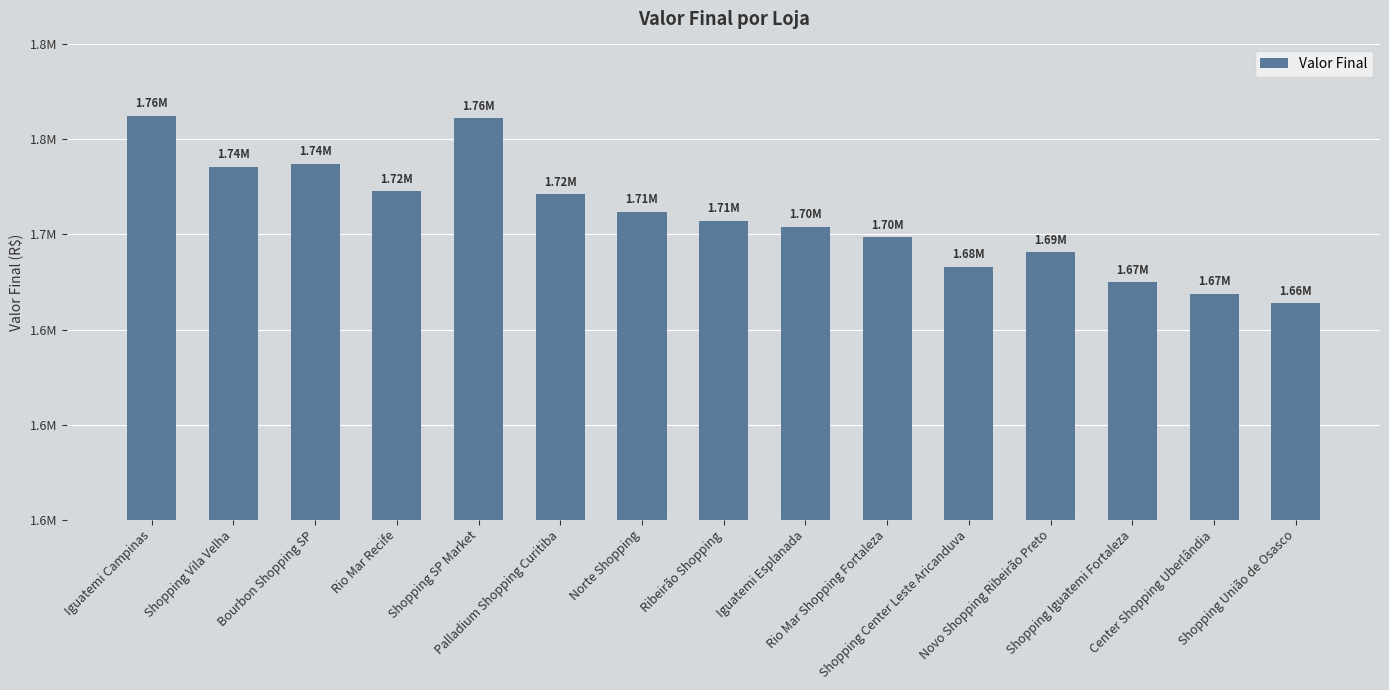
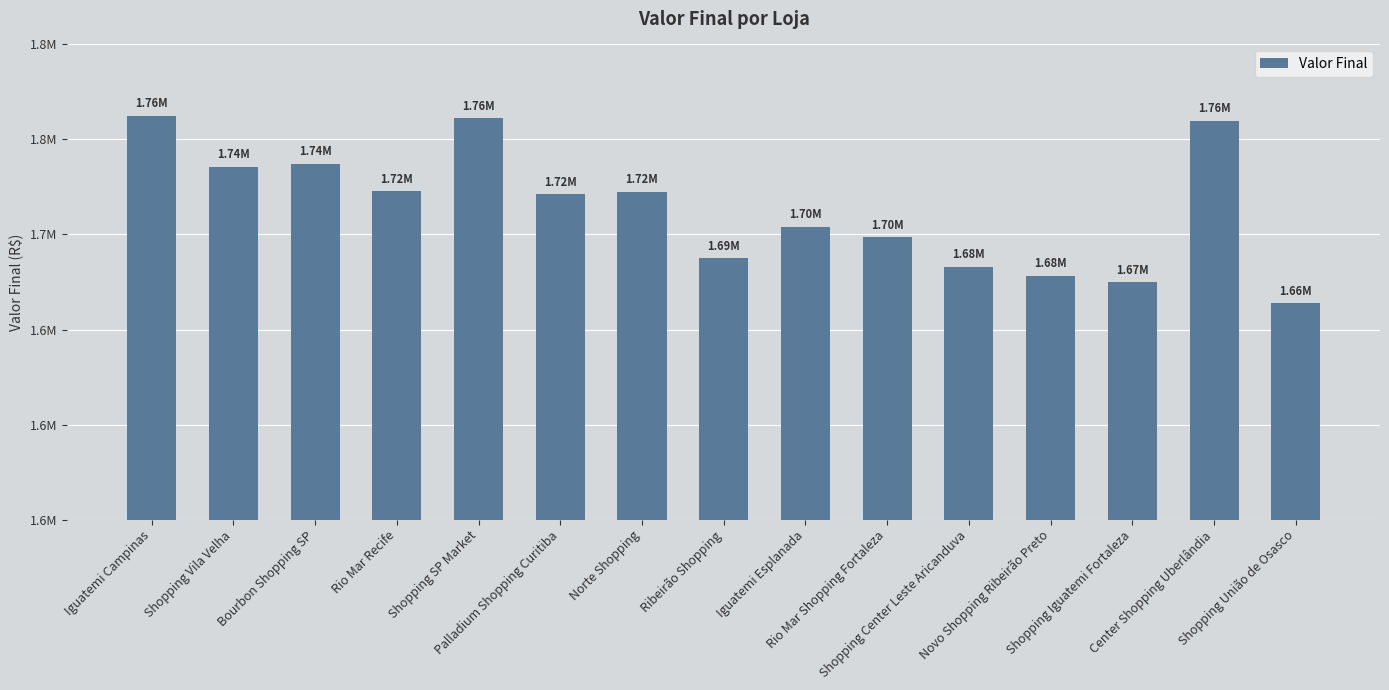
Norte Shopping: 1.71M -> 1.72M
Ribeirão Shopping: 1.71M -> 1.69M
Novo Shopping Ribeirão Preto: 1.69M -> 1.68M
Center Shopping Uberlândia: 1.67M -> 1.76M
